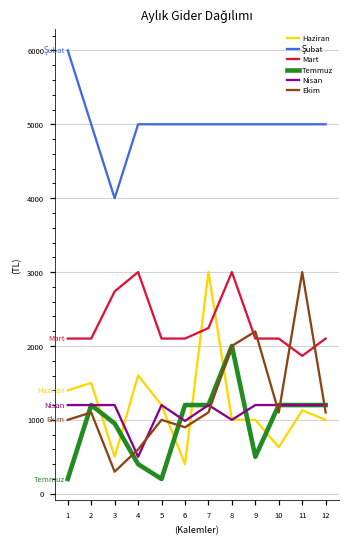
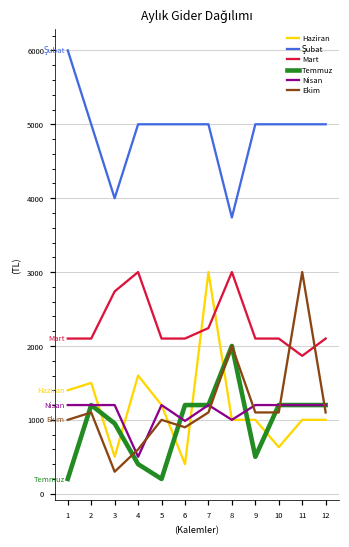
Şubat, 8: 5000 -> 3700
Ekim, 9: 2200 -> 1100
Haziran, 11: 1100 -> 1000
